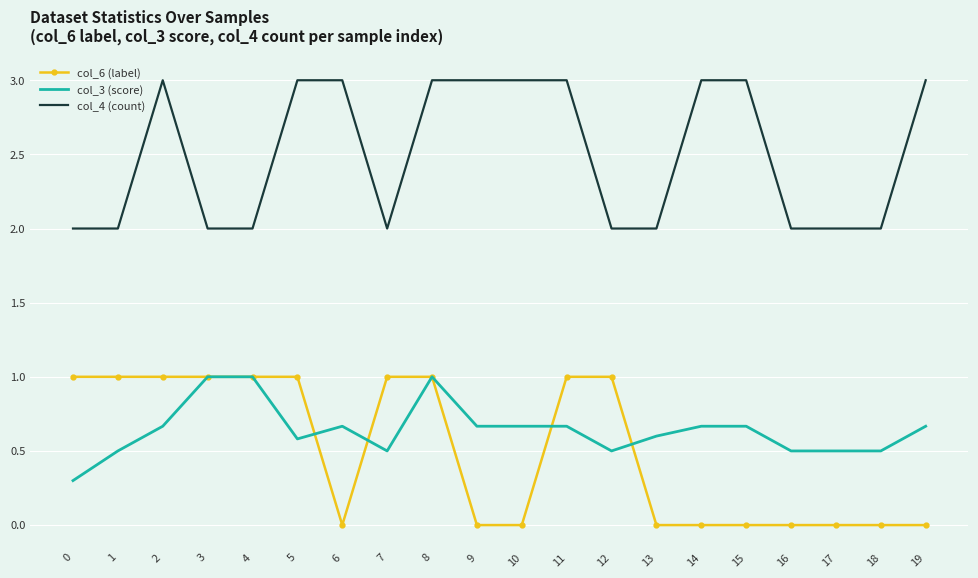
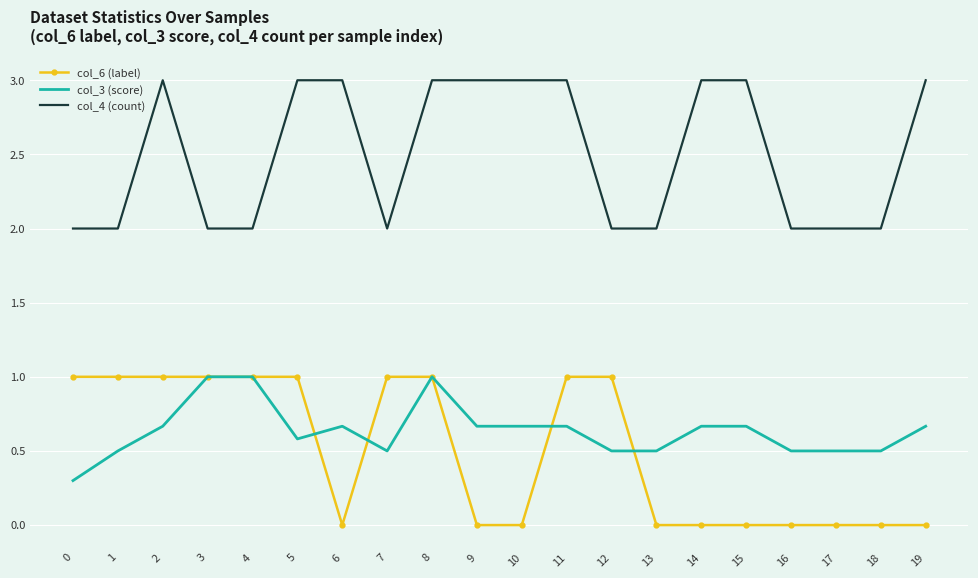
col_3 (score), 13: 0.6 -> 0.5
